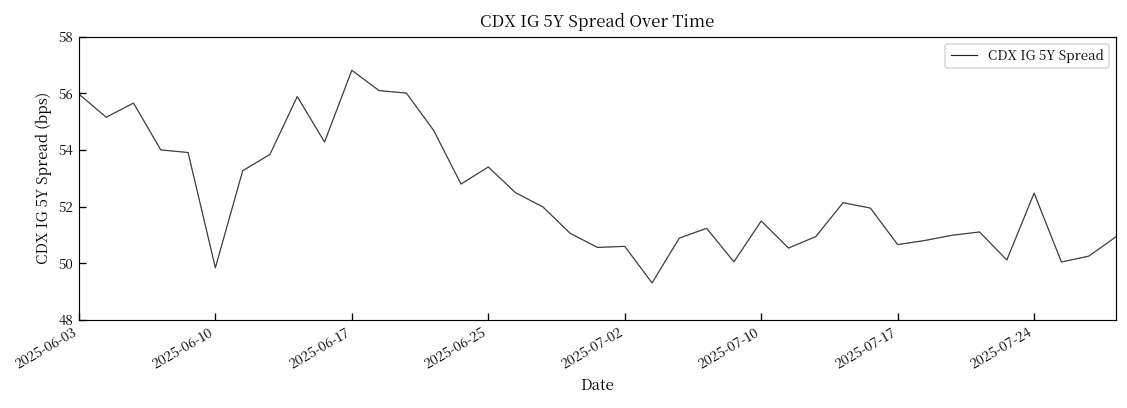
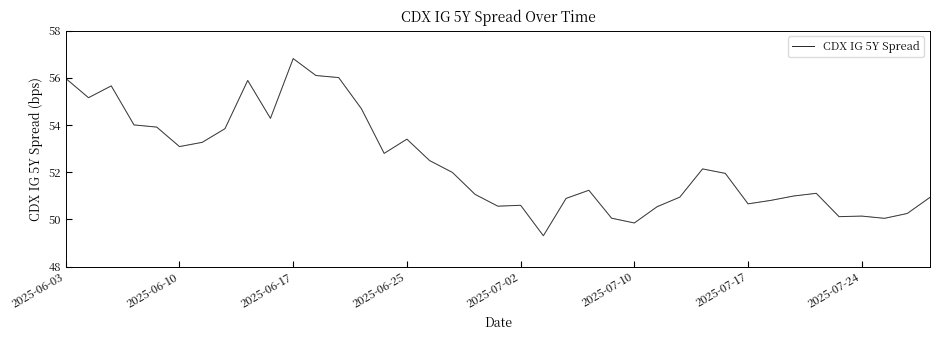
2025-06-10: 49.8 -> 53.1
2025-07-10: 51.5 -> 49.8
2025-07-24: 52.5 -> 50.1
